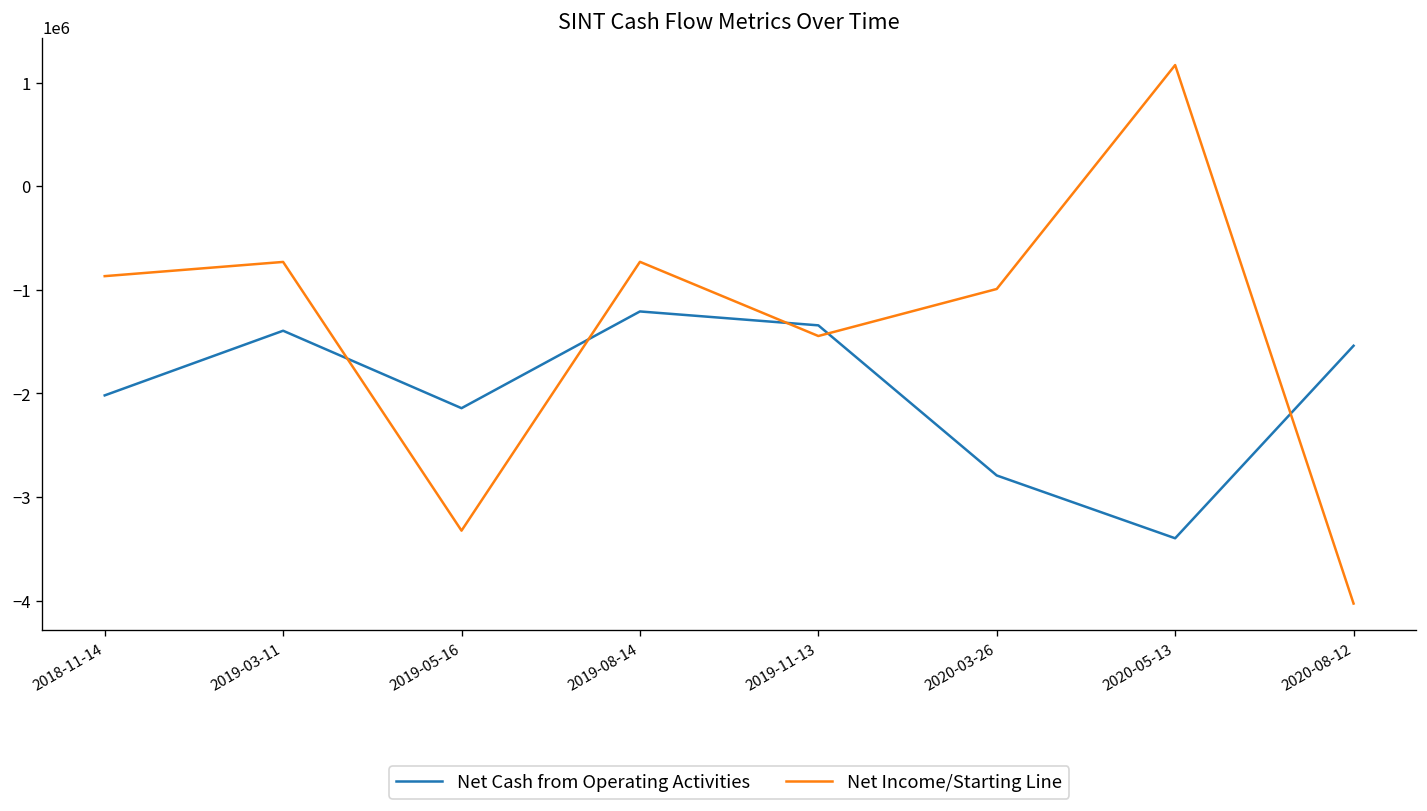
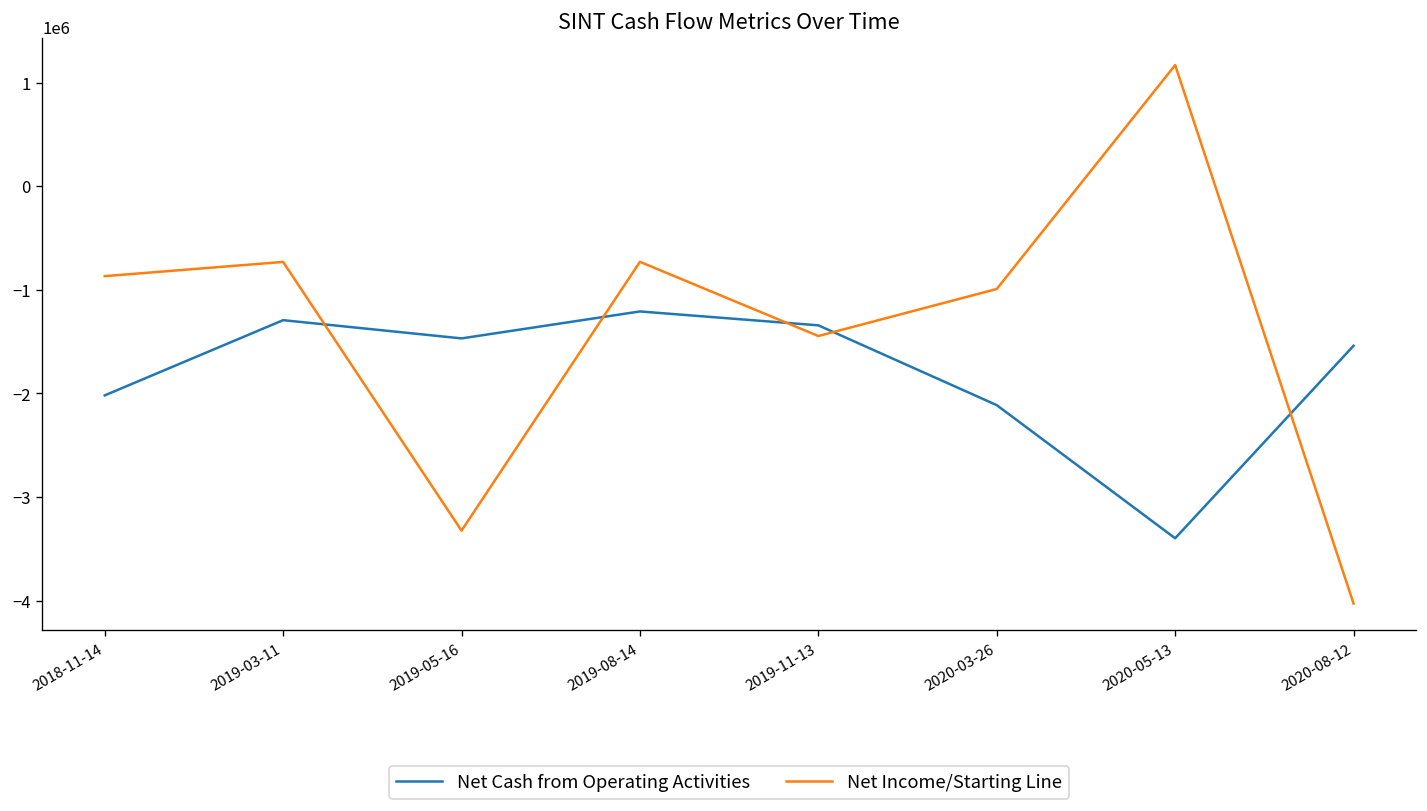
Net Cash from Operating Activities, 2019-03-11: -1400000 -> -1300000
Net Cash from Operating Activities, 2019-05-16: -2100000 -> -1500000
Net Cash from Operating Activities, 2020-03-26: -2800000 -> -2100000
